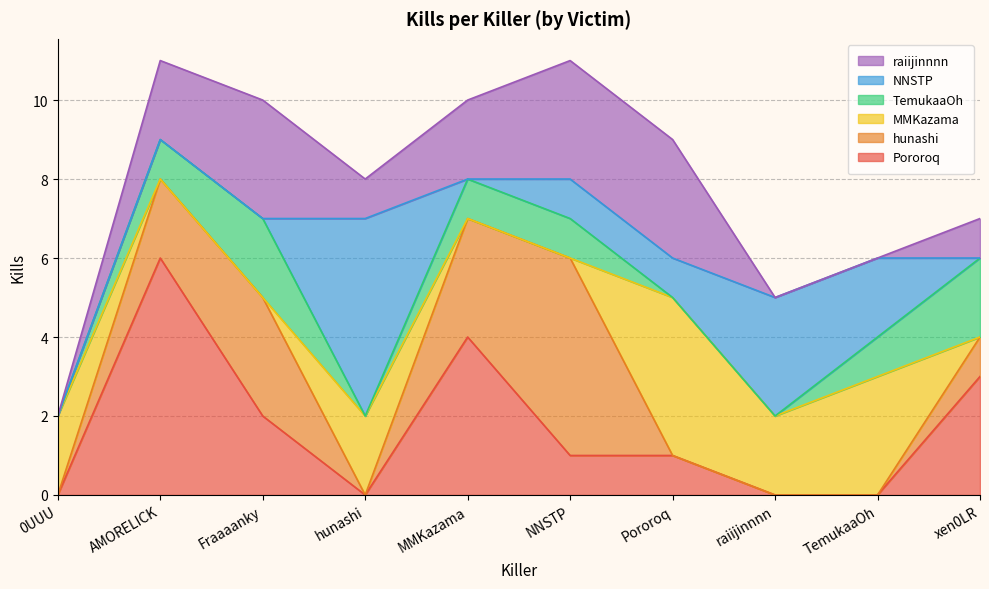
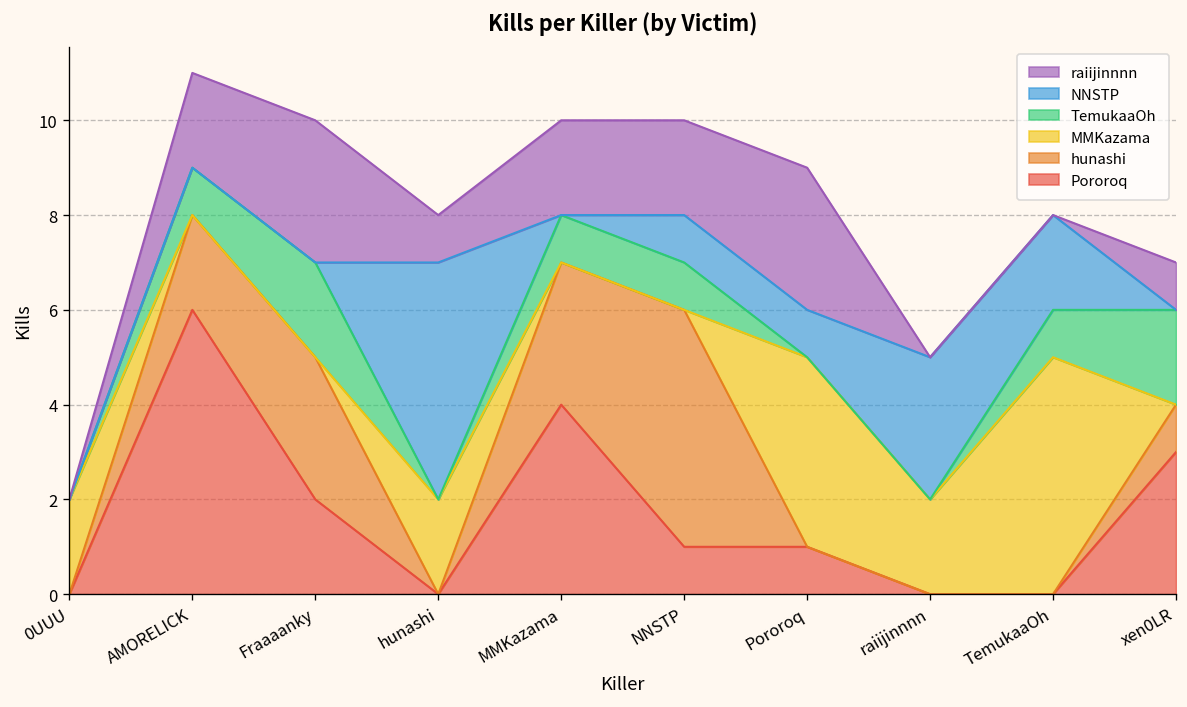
raiijinnnn, NNSTP: 3 -> 2
MMKazama, TemukaaOh: 3 -> 5
